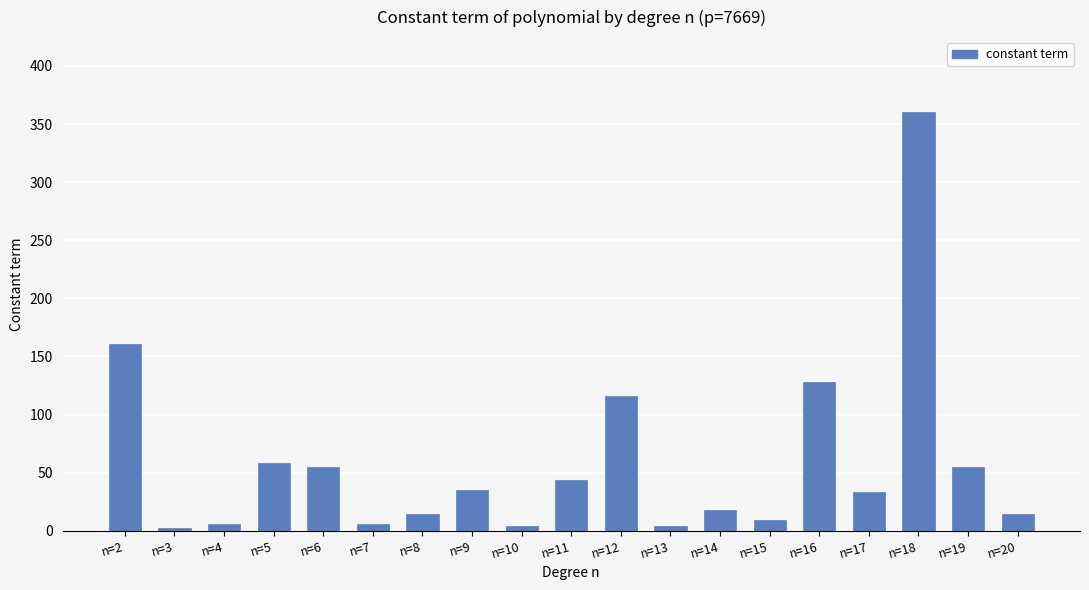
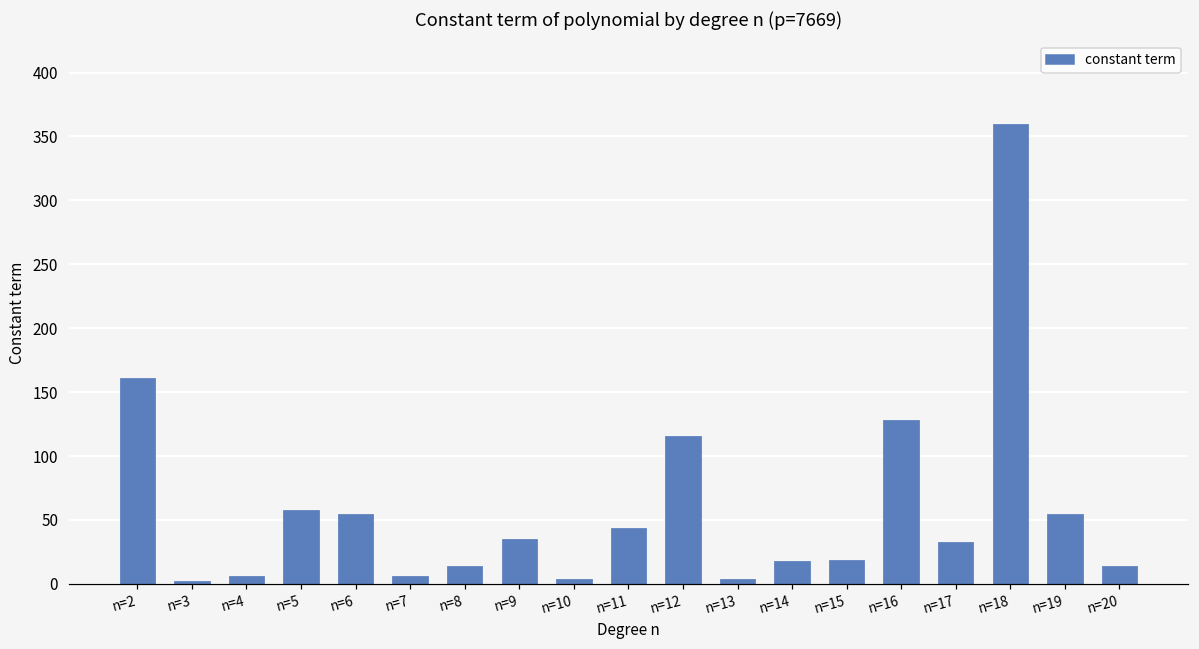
n=15: 9 -> 19
